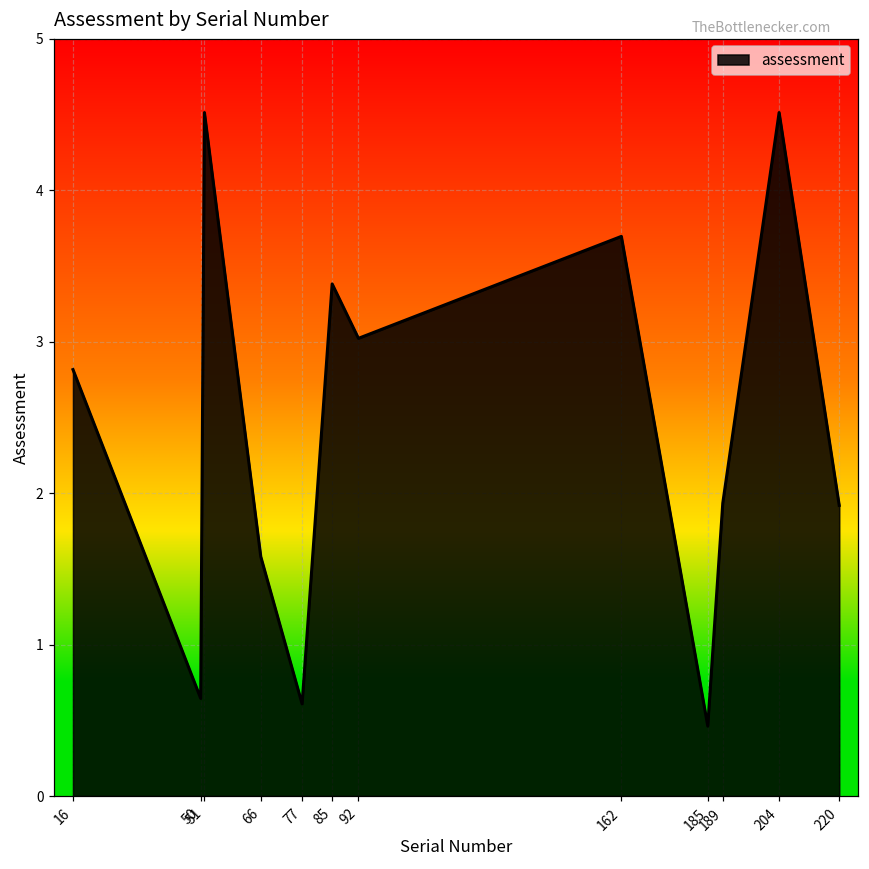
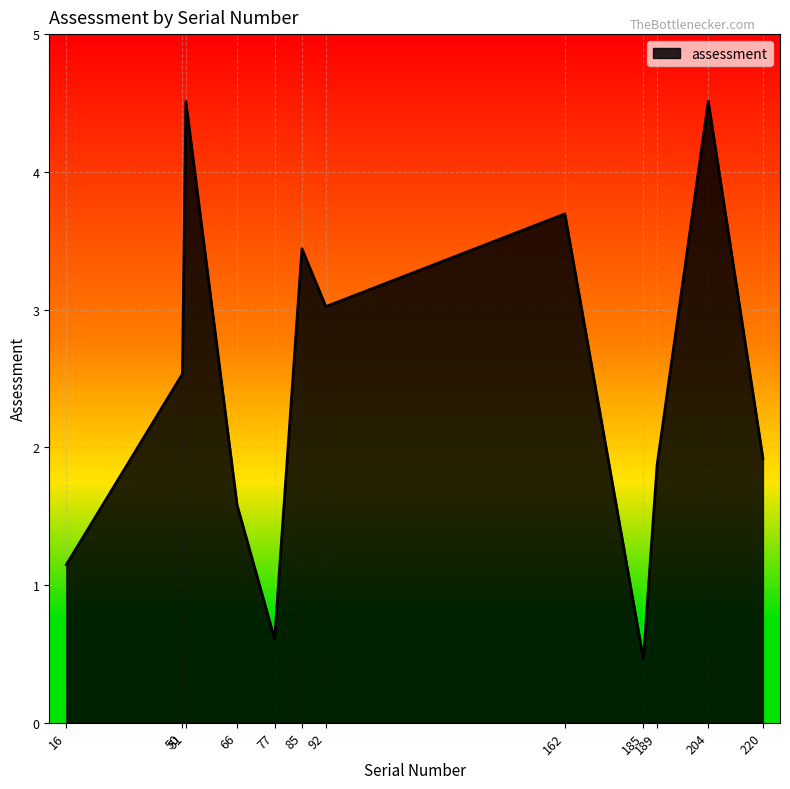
16: 2.82 -> 1.15
50: 0.64 -> 2.53
85: 3.38 -> 3.44
189: 1.93 -> 1.87
